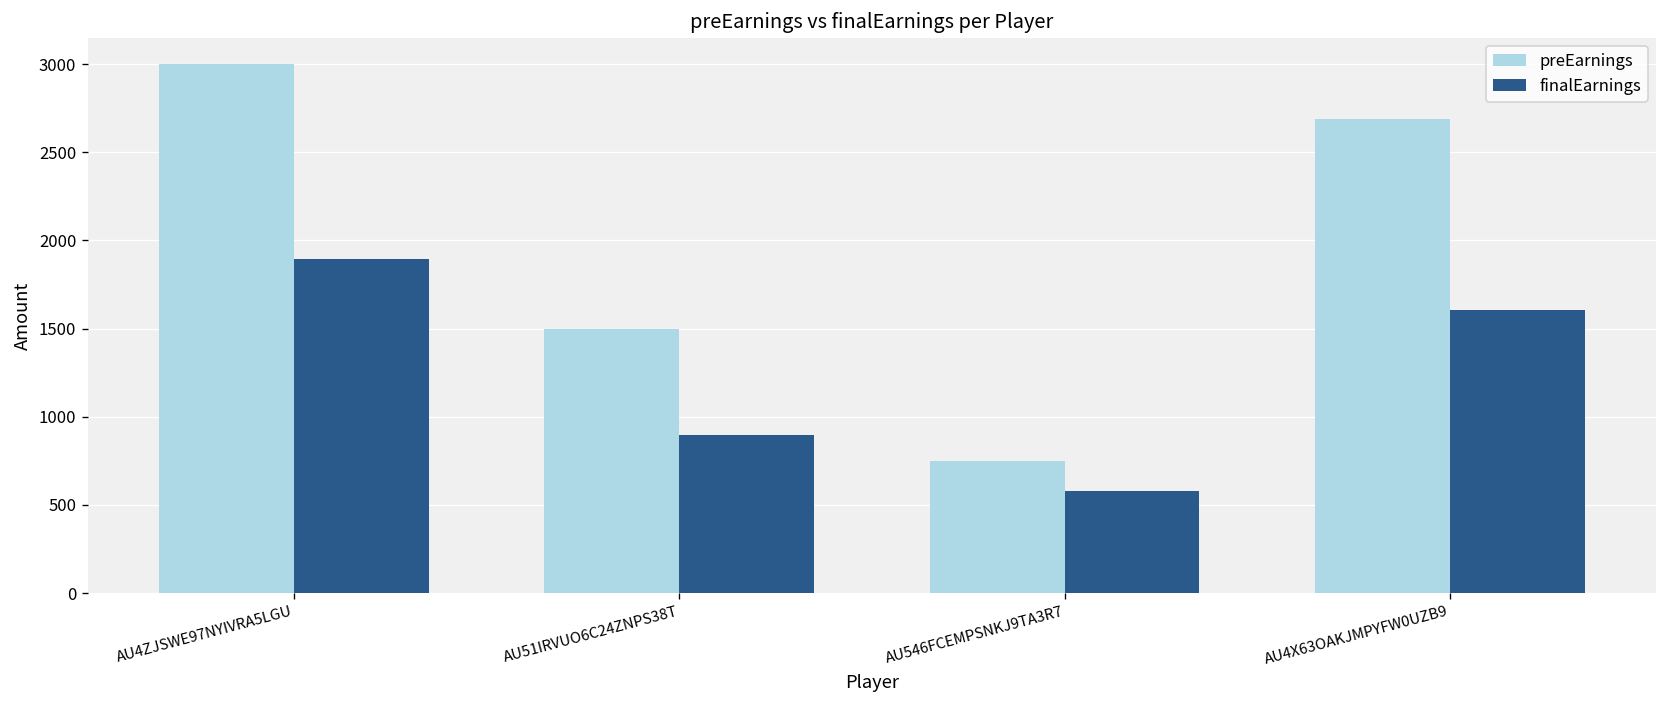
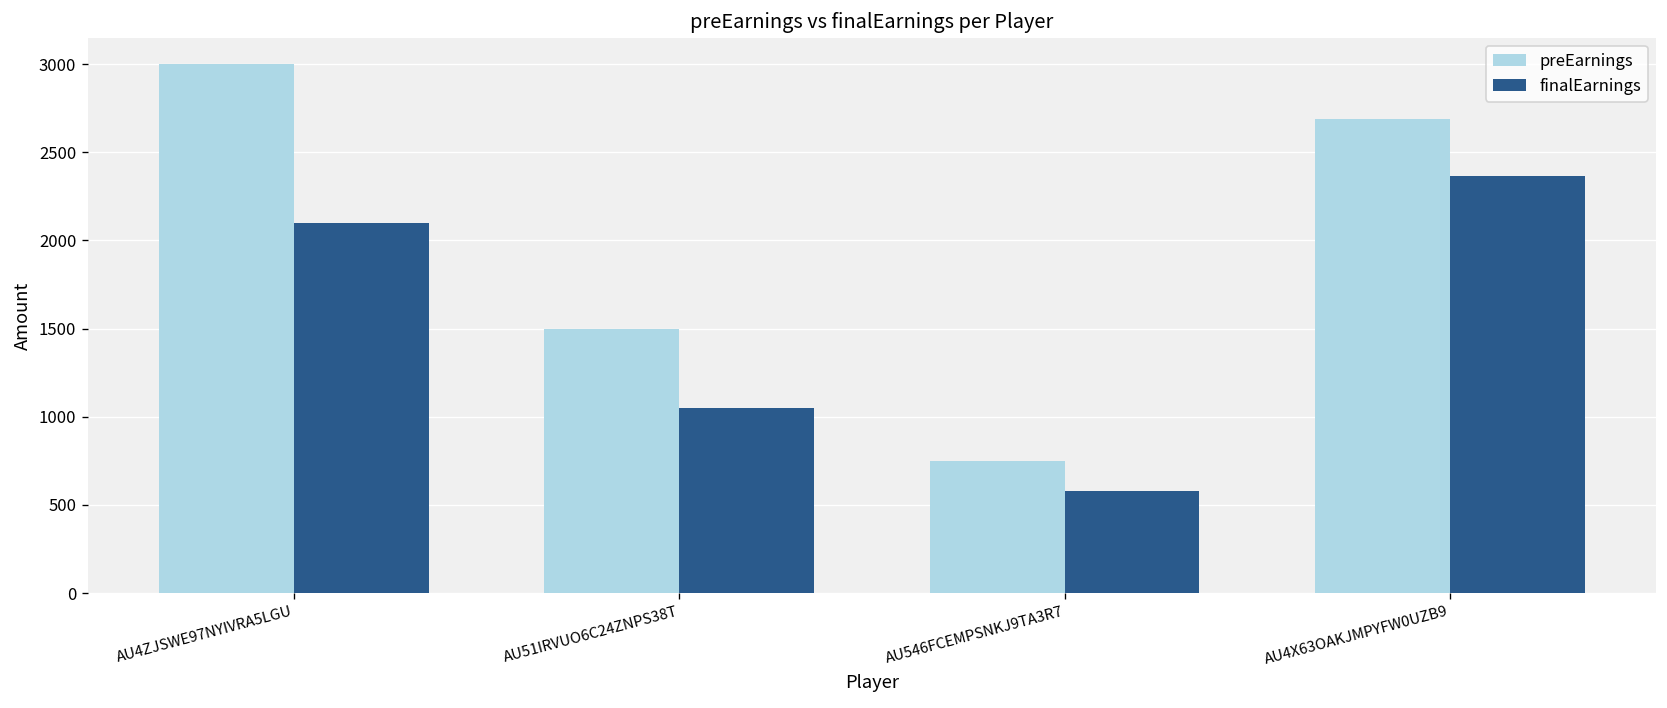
finalEarnings, AU4ZJSWE97NYIVRA5LGU: 1890 -> 2100
finalEarnings, AU51IRVUO6C24ZNPS38T: 900 -> 1050
finalEarnings, AU4X63OAKJMPYFW0UZB9: 1610 -> 2360
